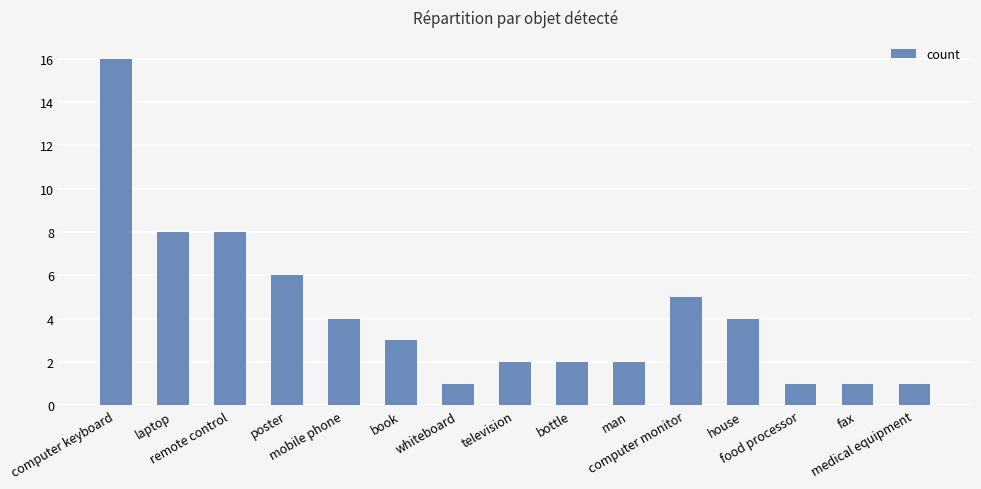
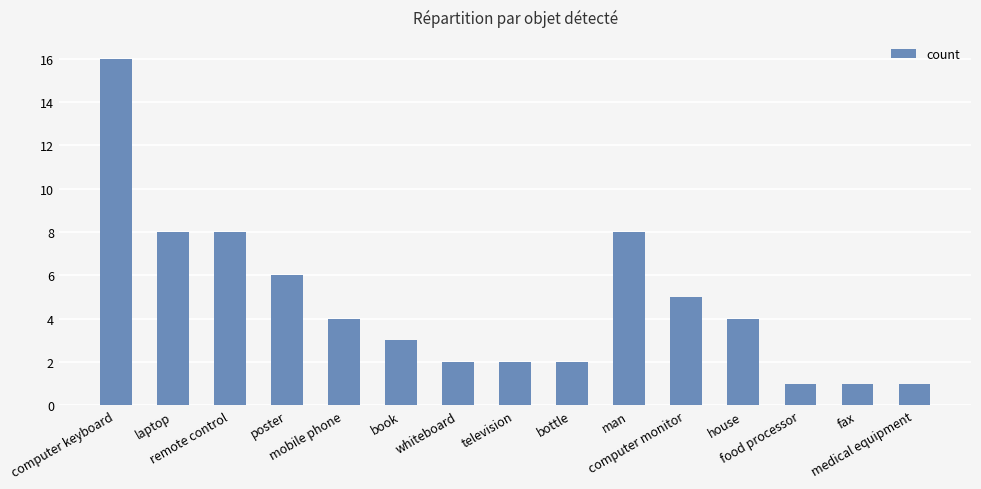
whiteboard: 1 -> 2
man: 2 -> 8
